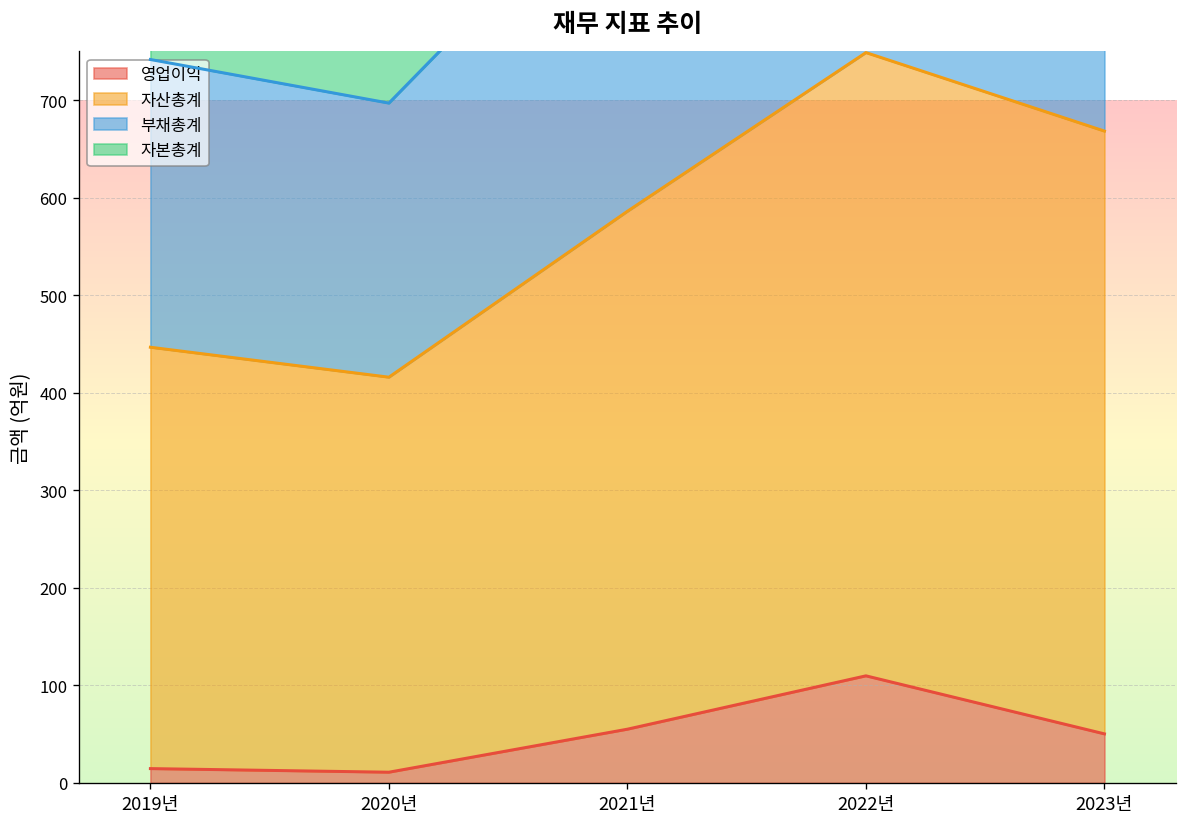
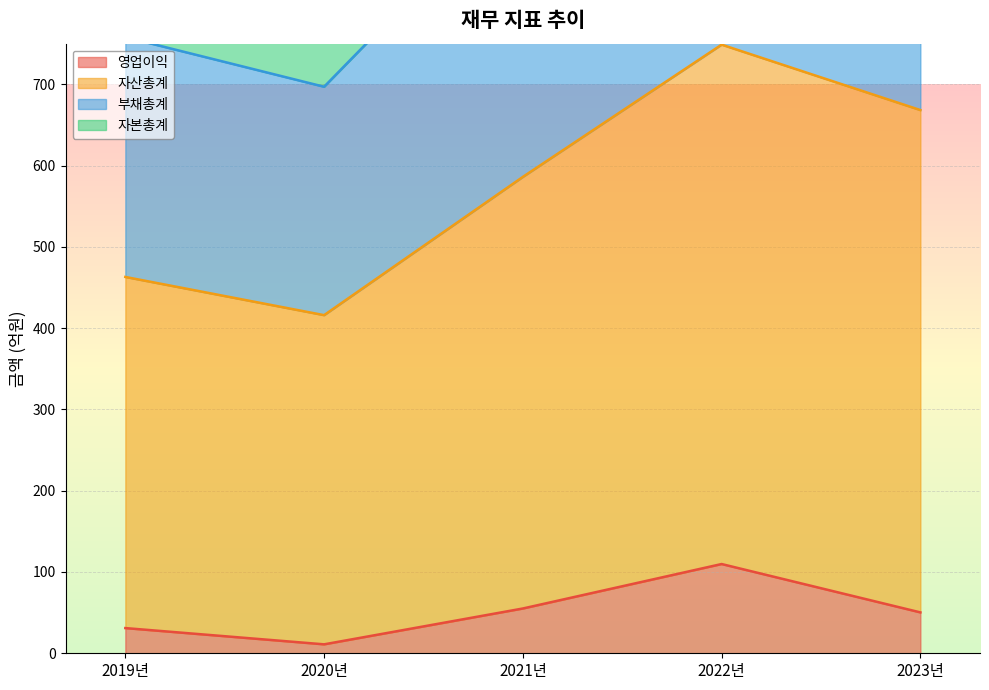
영업이익, 2019년: 10 -> 30
